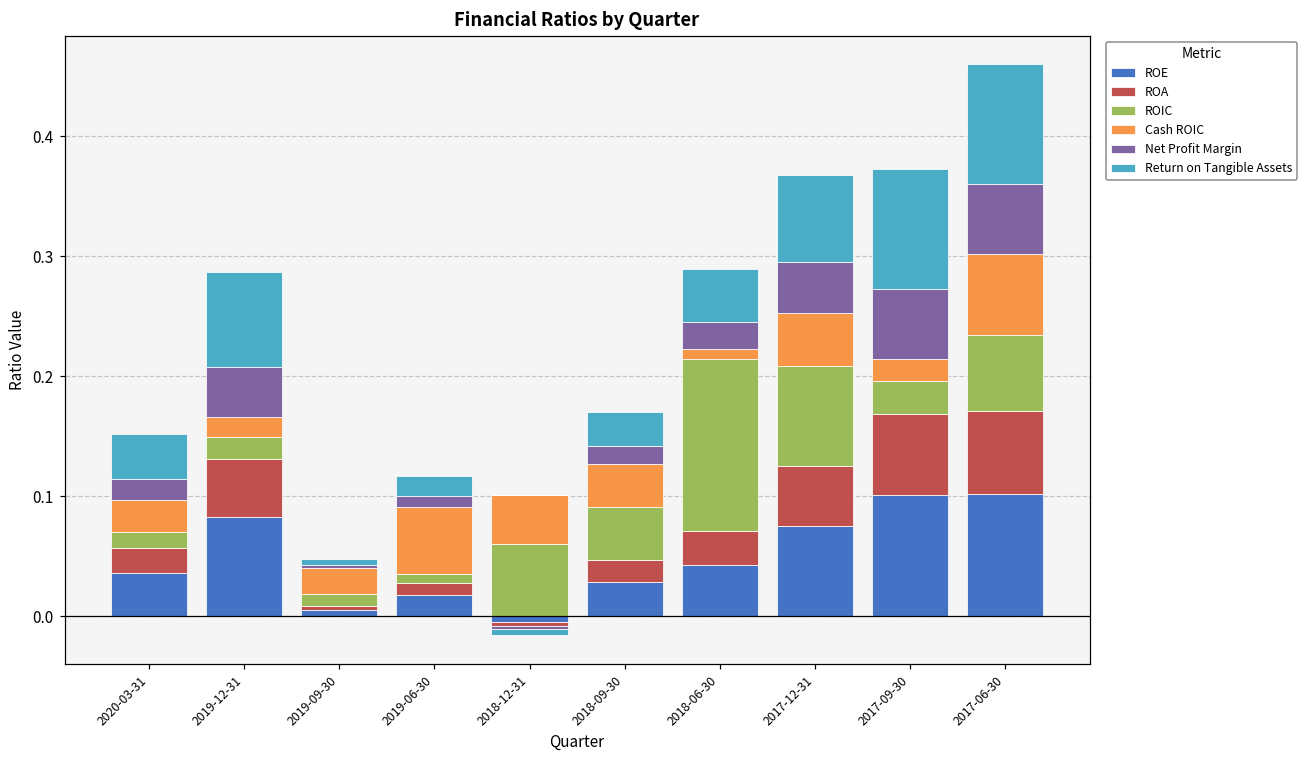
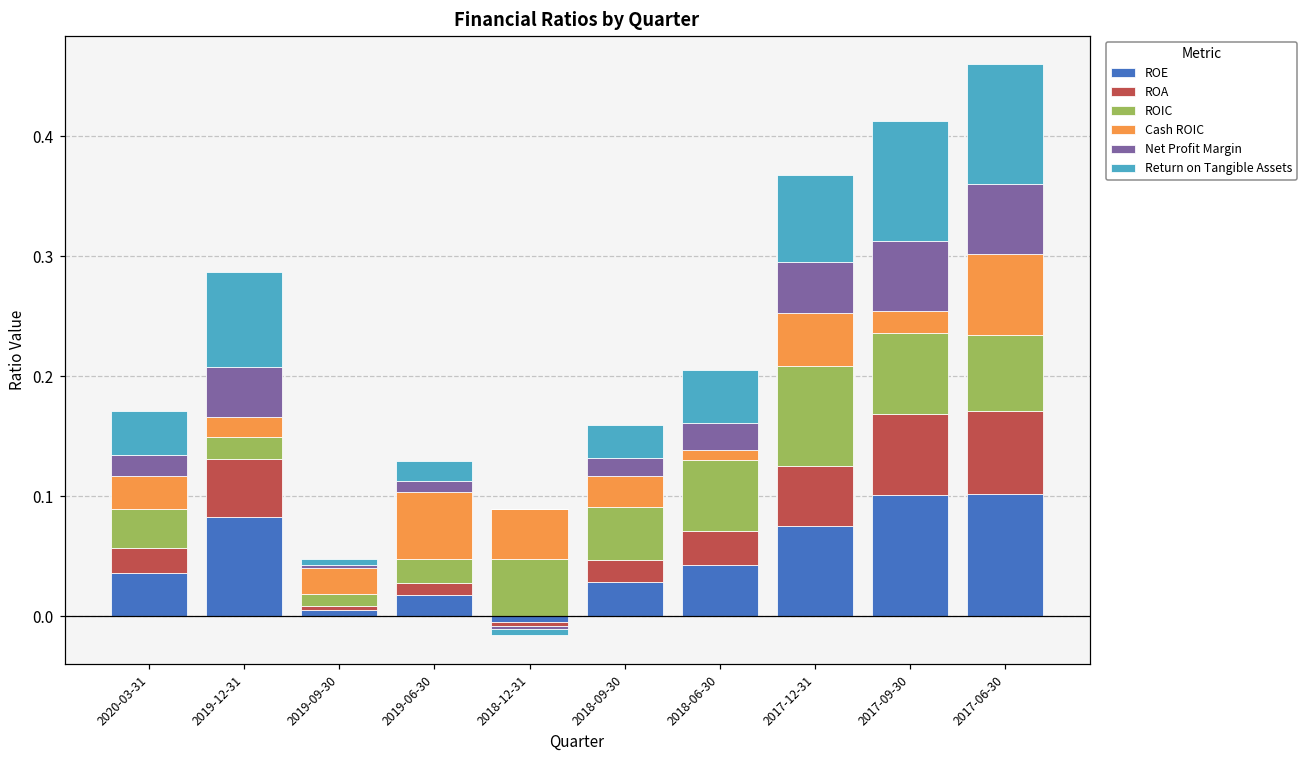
ROIC, 2020-03-31: 0.013 -> 0.033
ROIC, 2019-06-30: 0.007 -> 0.020
ROIC, 2018-12-31: 0.060 -> 0.048
Cash ROIC, 2018-09-30: 0.036 -> 0.026
ROIC, 2018-06-30: 0.143 -> 0.059
ROIC, 2017-09-30: 0.028 -> 0.068
